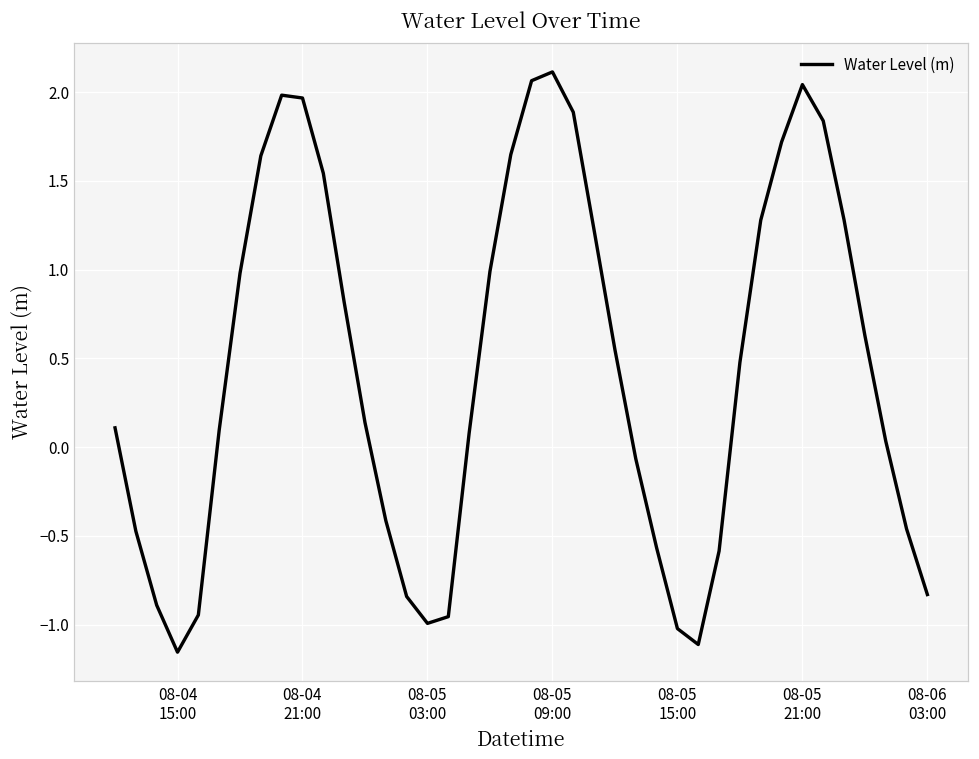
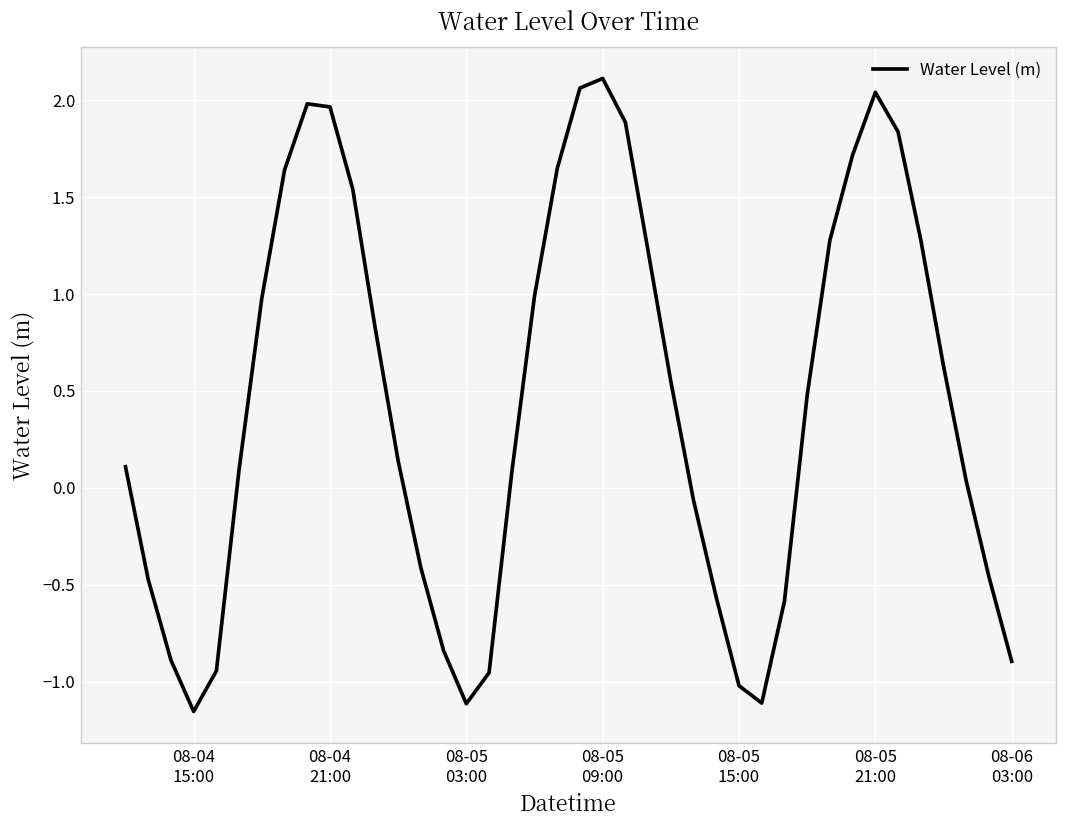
08-05 03:00: -0.99 -> -1.11
08-06 03:00: -0.83 -> -0.90
